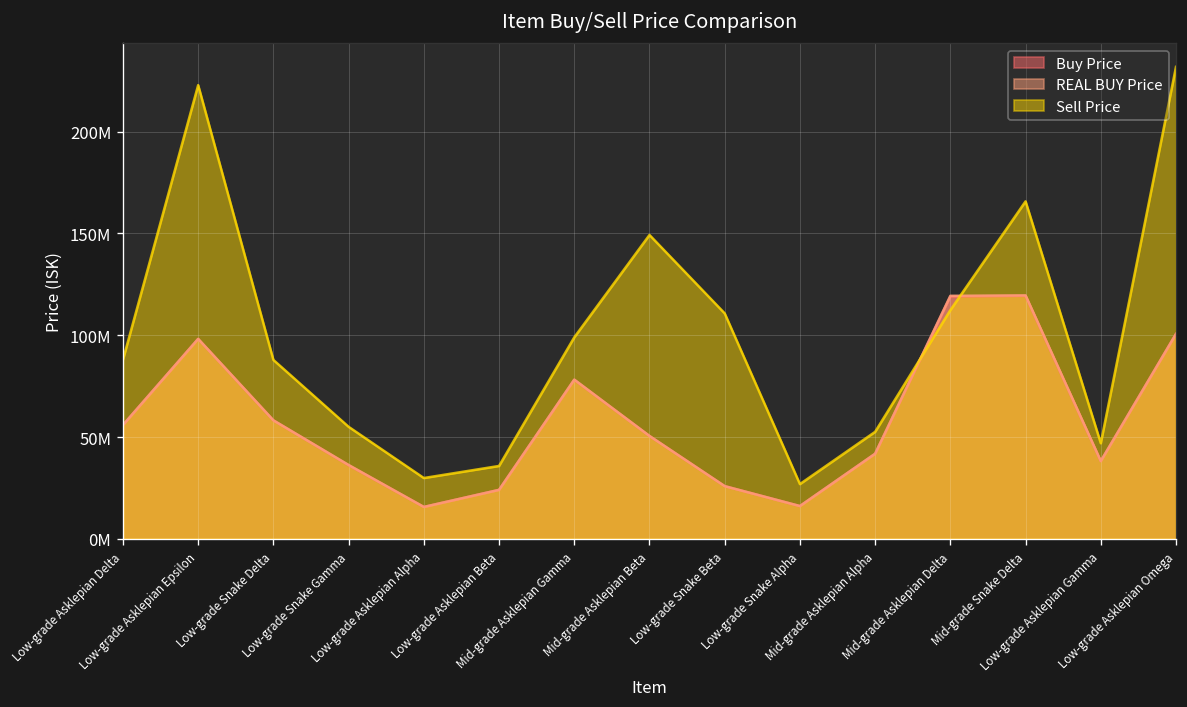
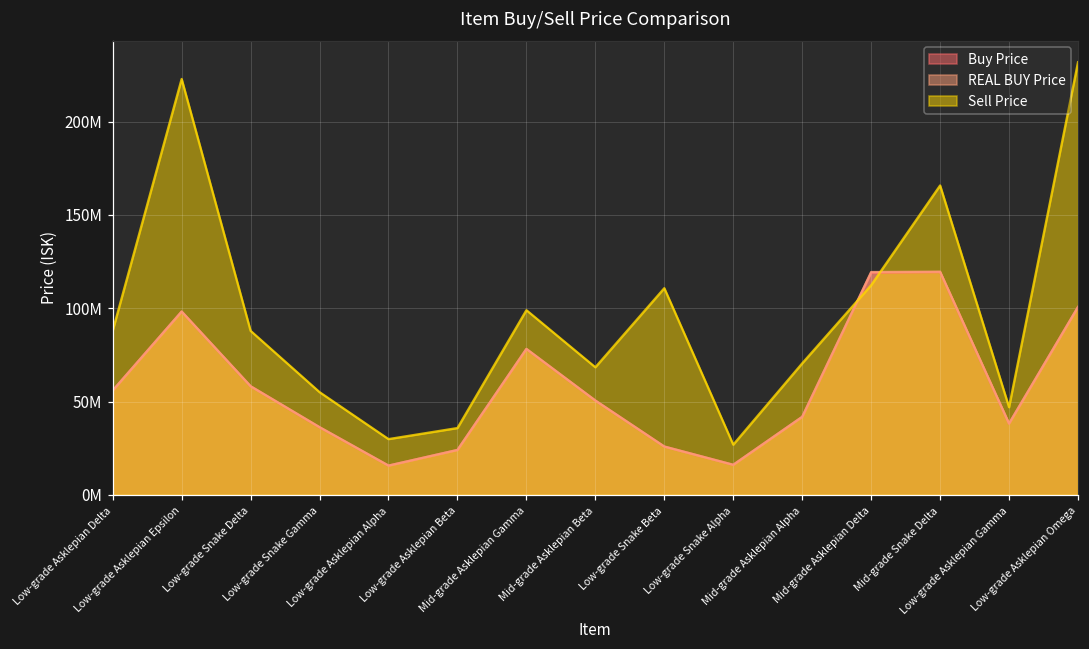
Sell Price, Mid-grade Asklepian Beta: 149000000 -> 68000000
Sell Price, Mid-grade Asklepian Alpha: 53000000 -> 70000000
